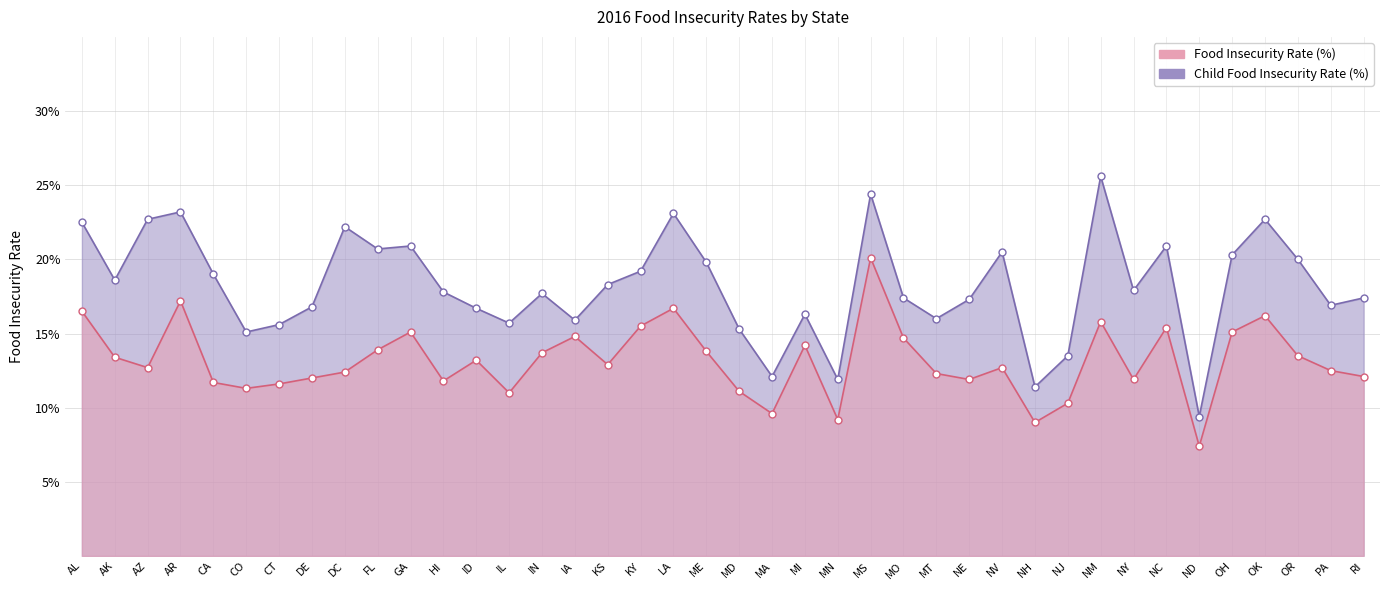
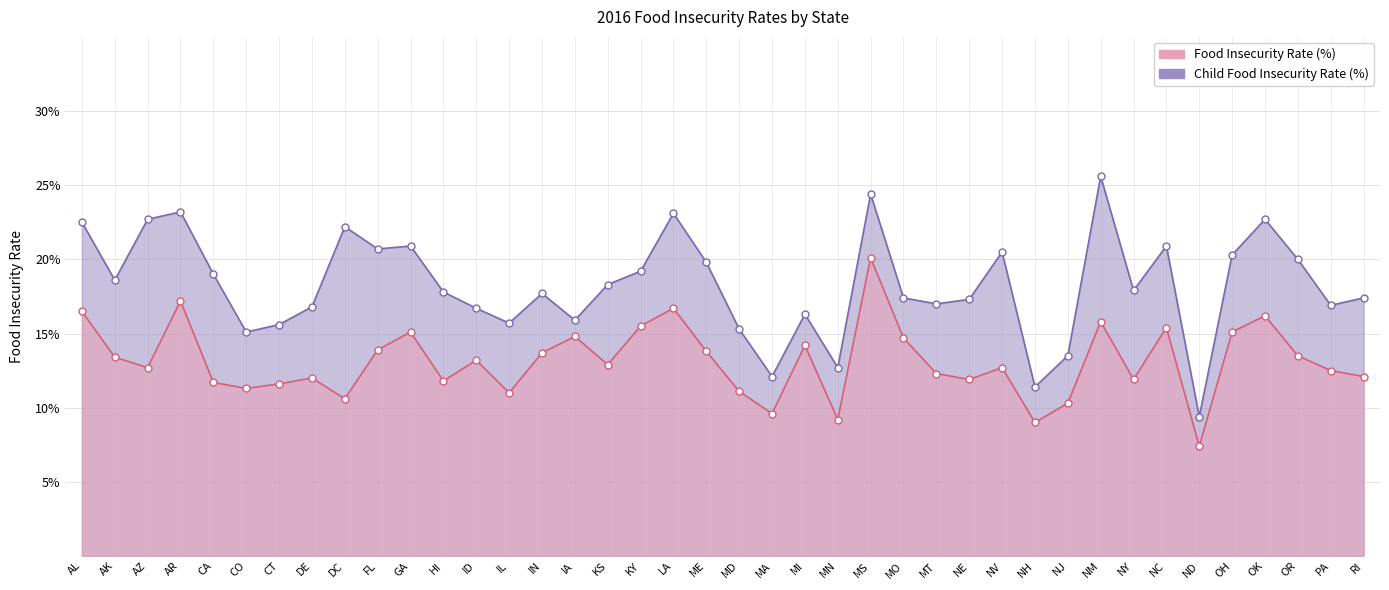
Food Insecurity Rate (%), DC: 12.4% -> 10.6%
Child Food Insecurity Rate (%), MN: 11.9% -> 12.7%
Child Food Insecurity Rate (%), MT: 16.0% -> 17.0%
